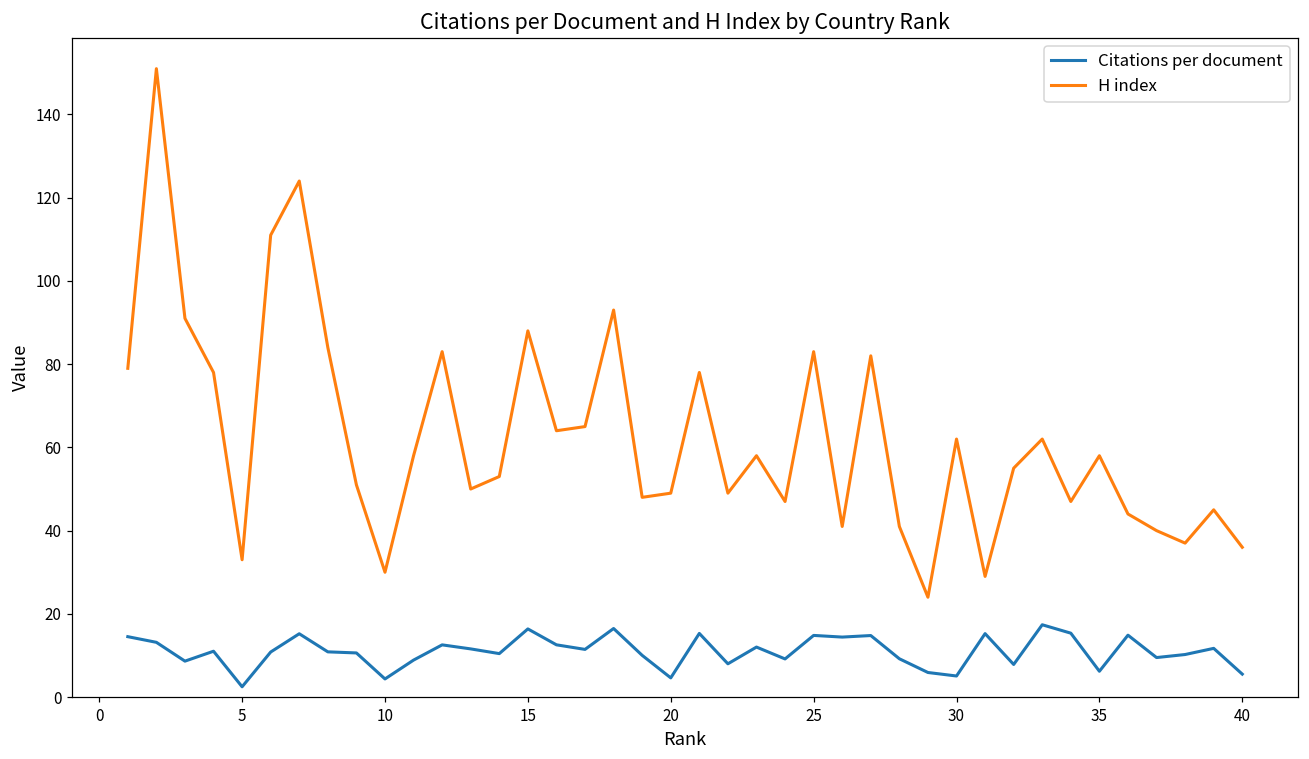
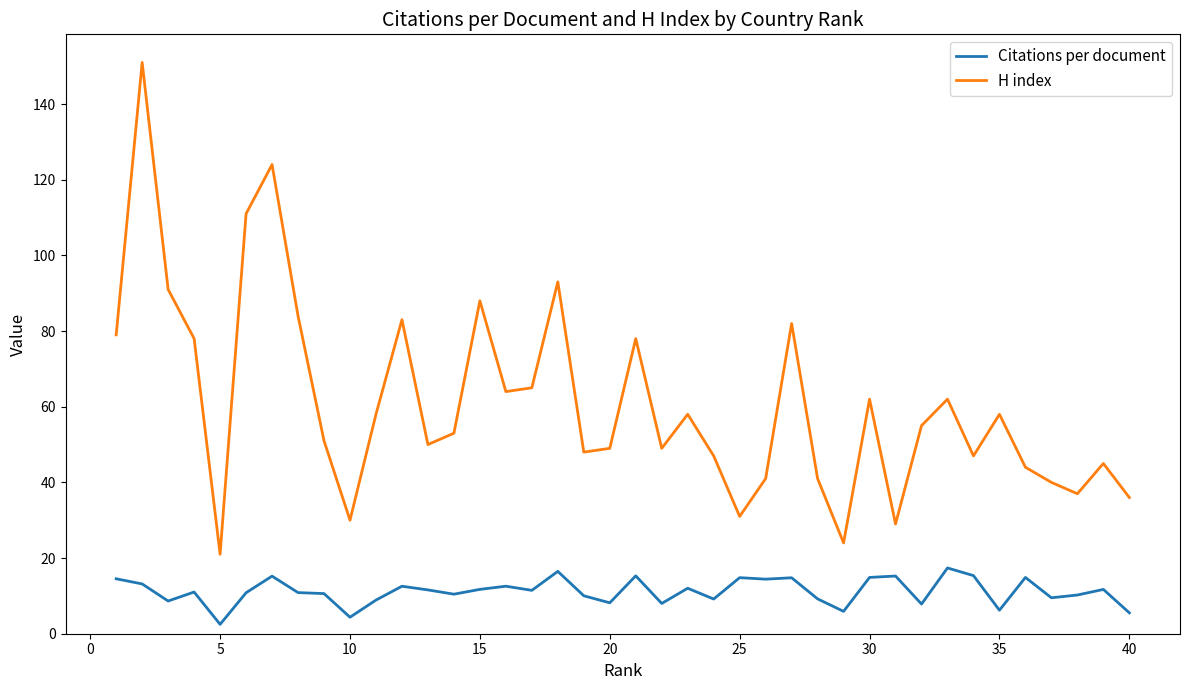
H index, 5: 33 -> 21
Citations per document, 15: 16 -> 12
Citations per document, 20: 5 -> 8
H index, 25: 83 -> 31
Citations per document, 30: 5 -> 15
